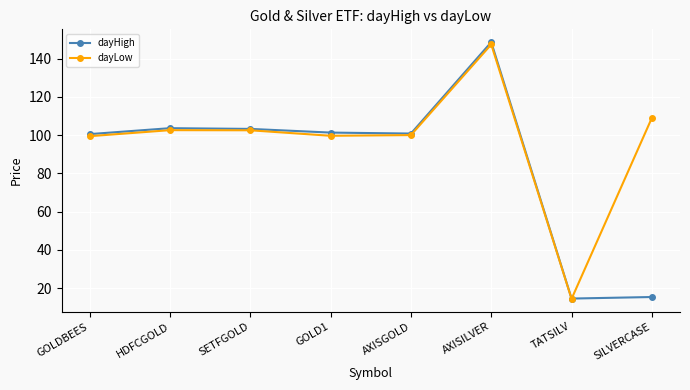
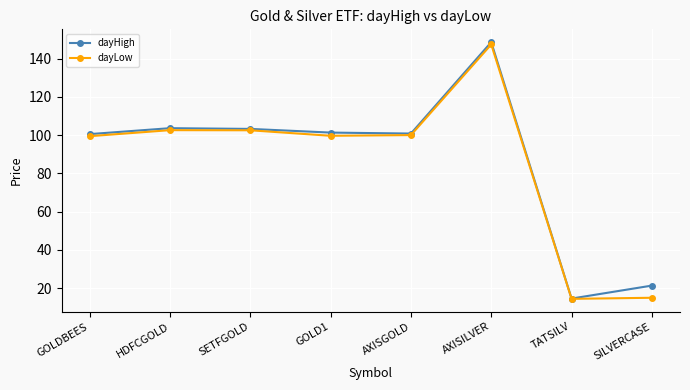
dayHigh, SILVERCASE: 15 -> 21
dayLow, SILVERCASE: 109 -> 15
